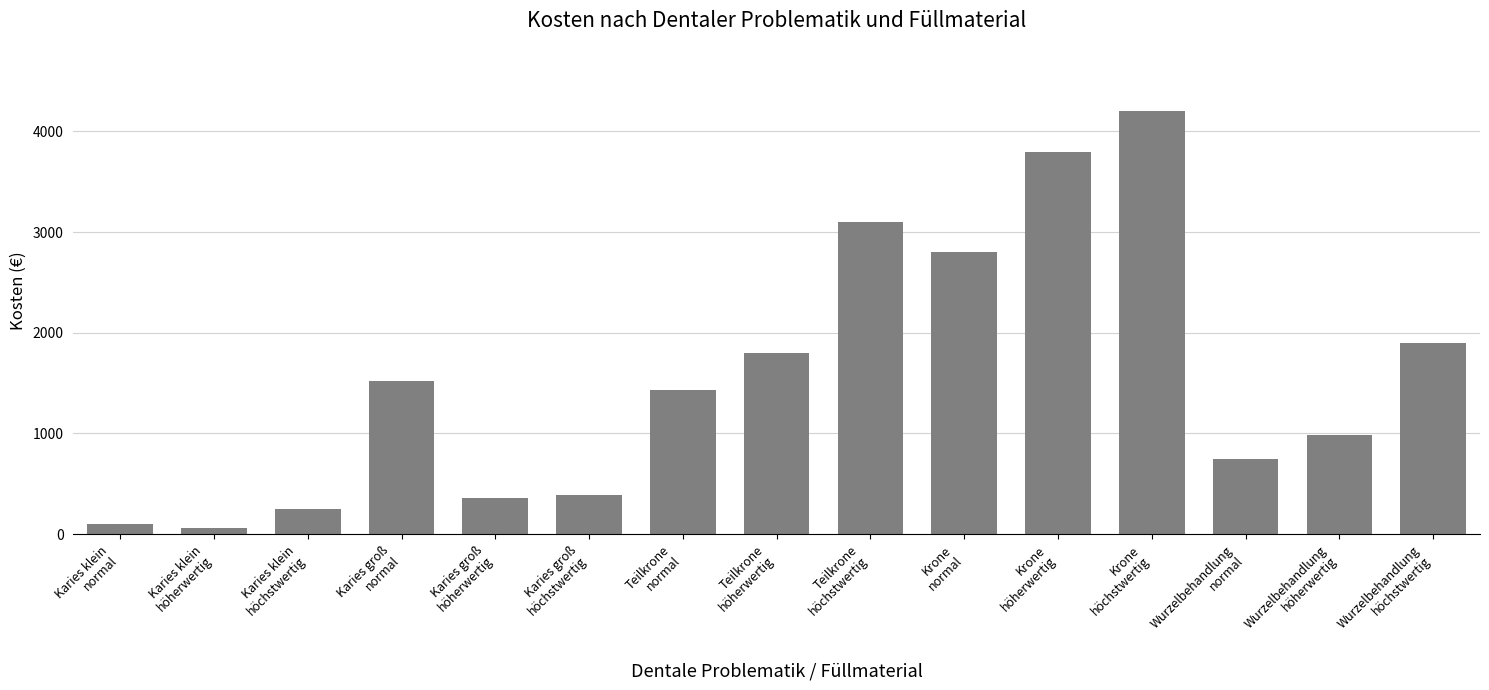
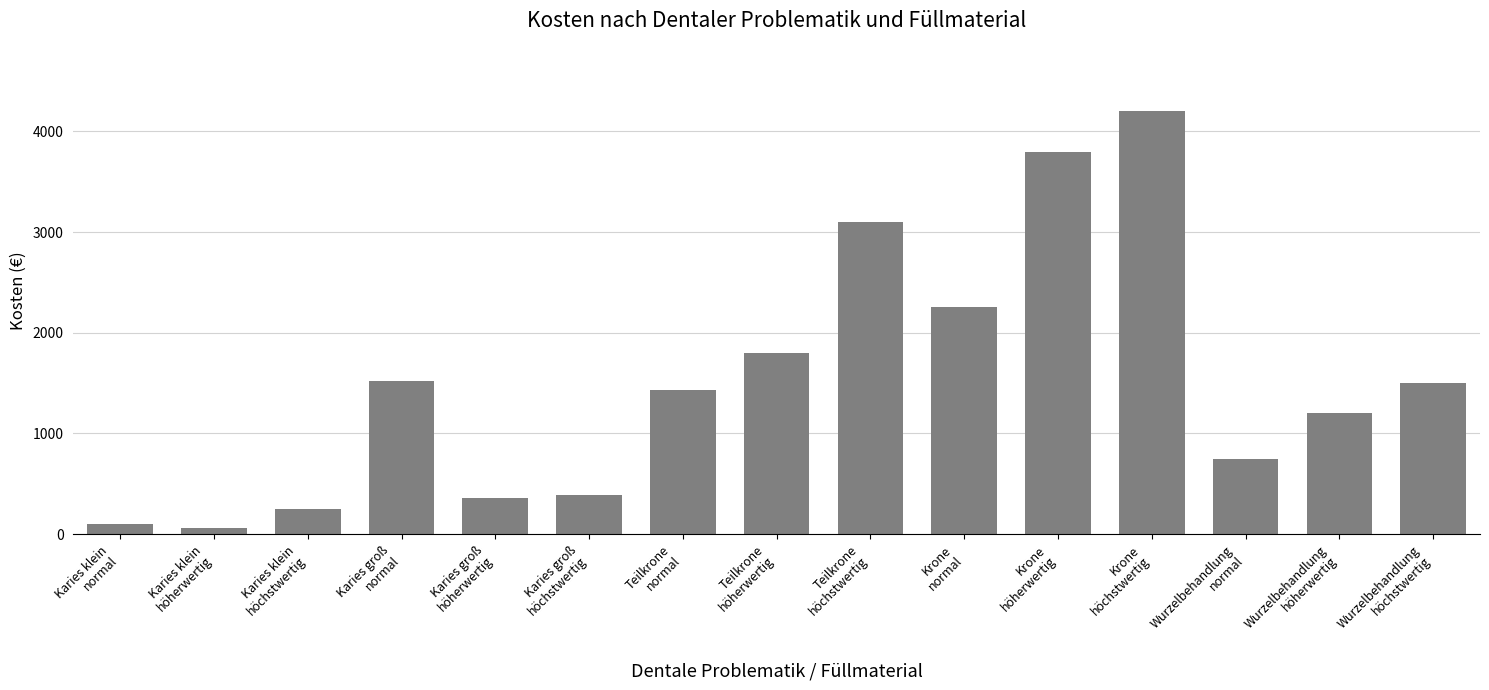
Krone normal: 2800 -> 2260
Wurzelbehandlung höherwertig: 980 -> 1200
Wurzelbehandlung höchstwertig: 1900 -> 1500
